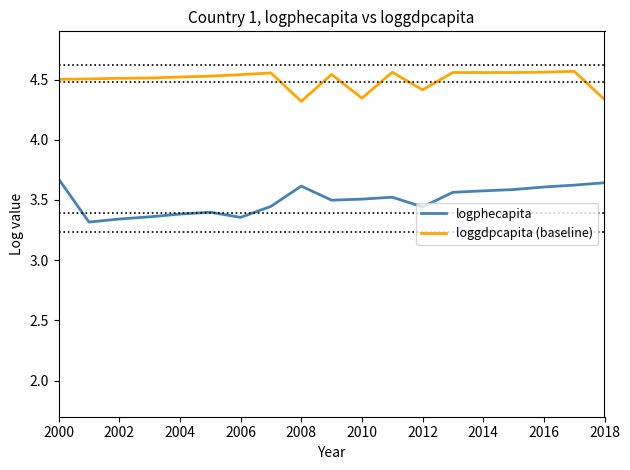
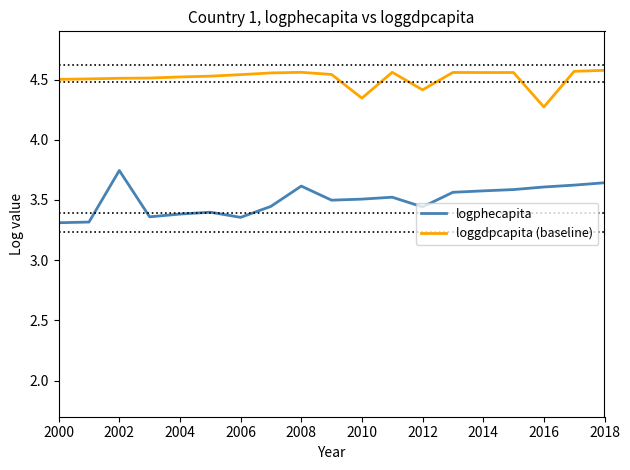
logphecapita, 2000: 3.67 -> 3.31
logphecapita, 2002: 3.34 -> 3.74
loggdpcapita (baseline), 2008: 4.32 -> 4.56
loggdpcapita (baseline), 2016: 4.56 -> 4.27
loggdpcapita (baseline), 2018: 4.33 -> 4.58
